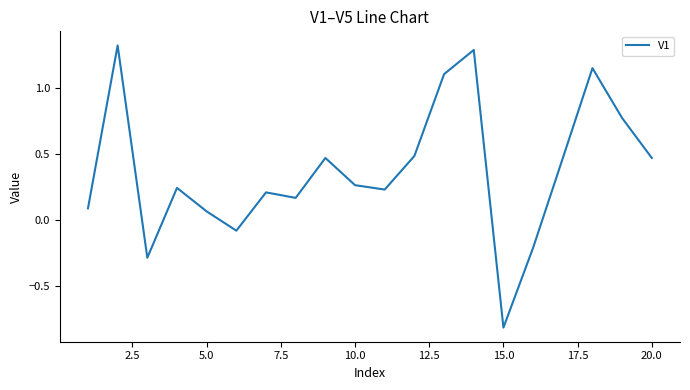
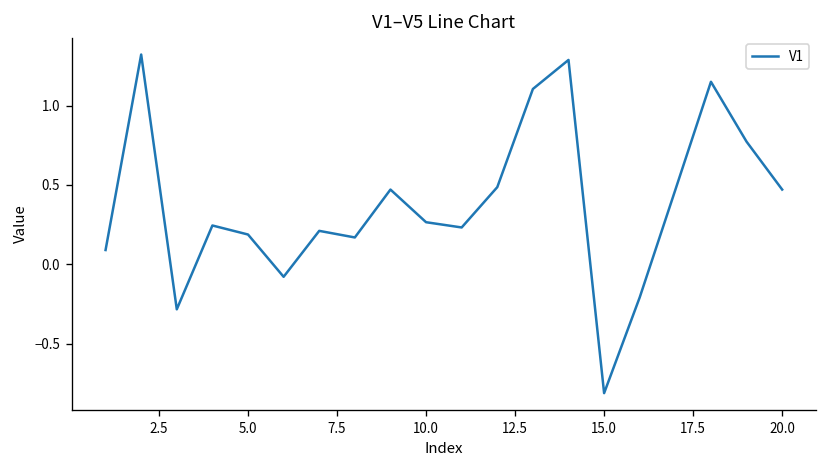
5.0: 0.07 -> 0.19
